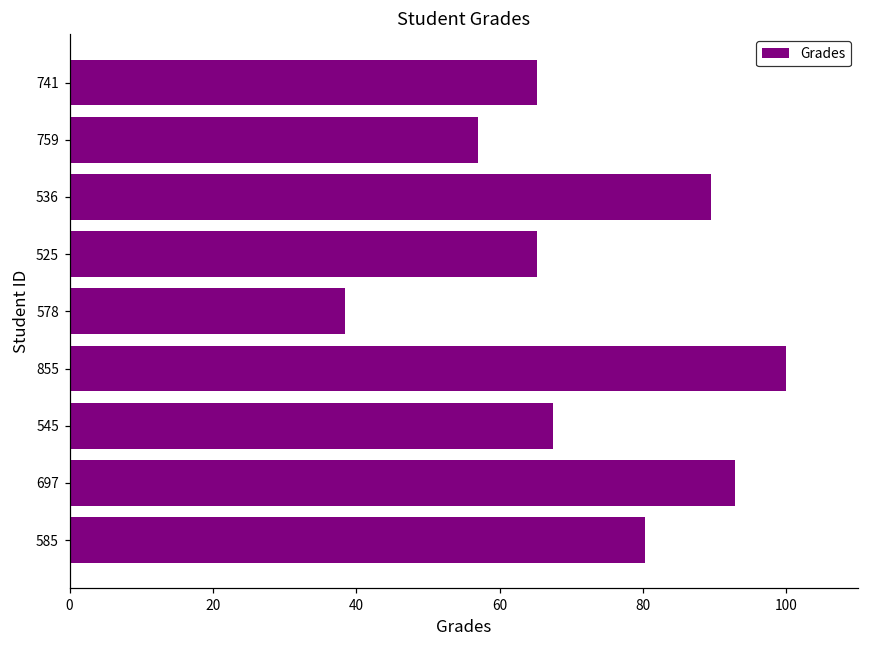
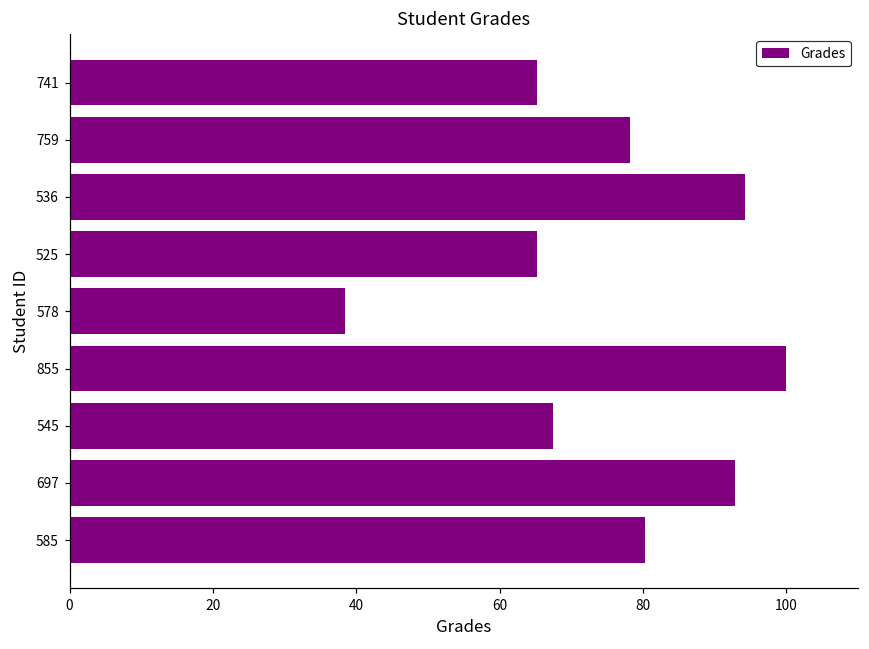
759: 57 -> 78
536: 90 -> 94
